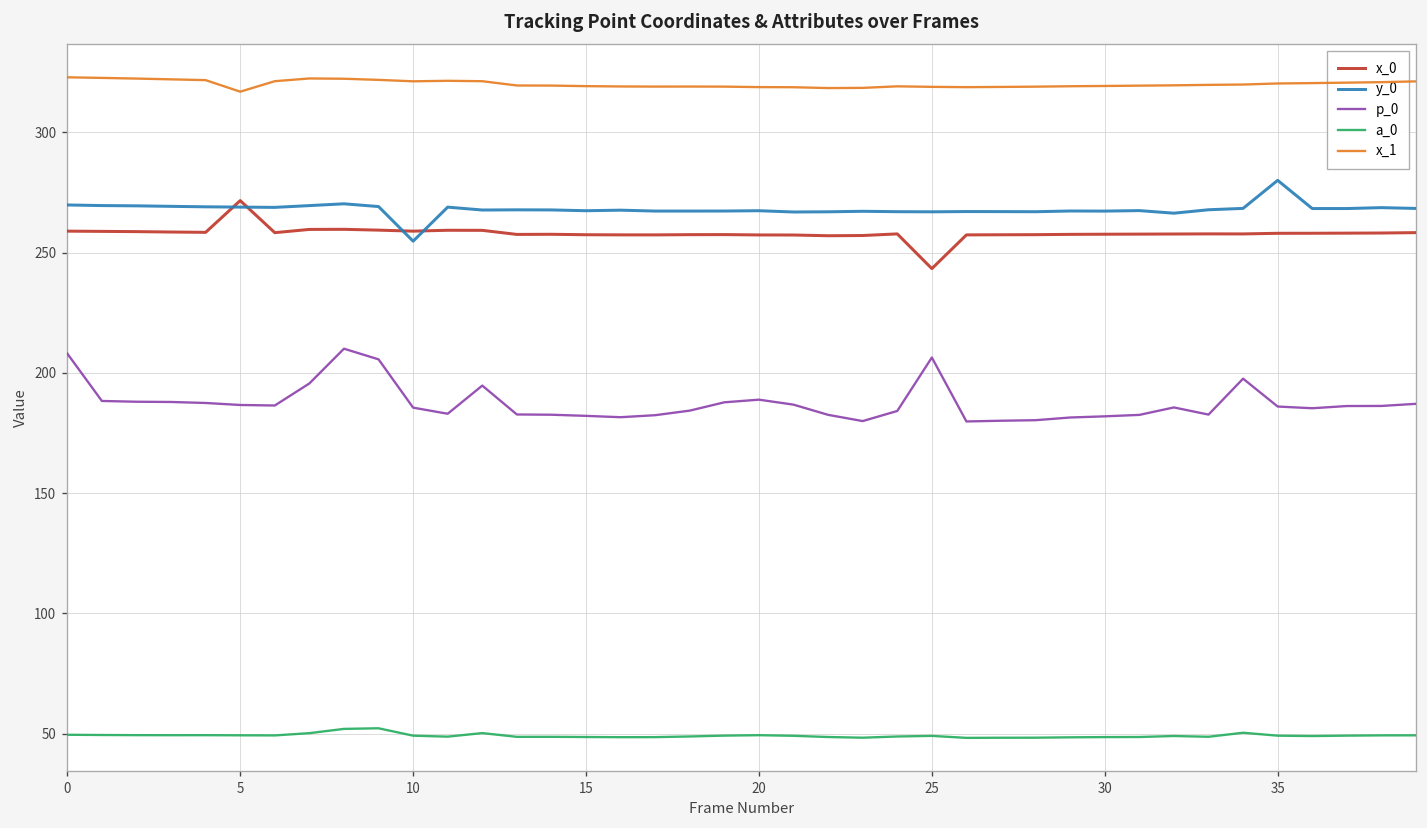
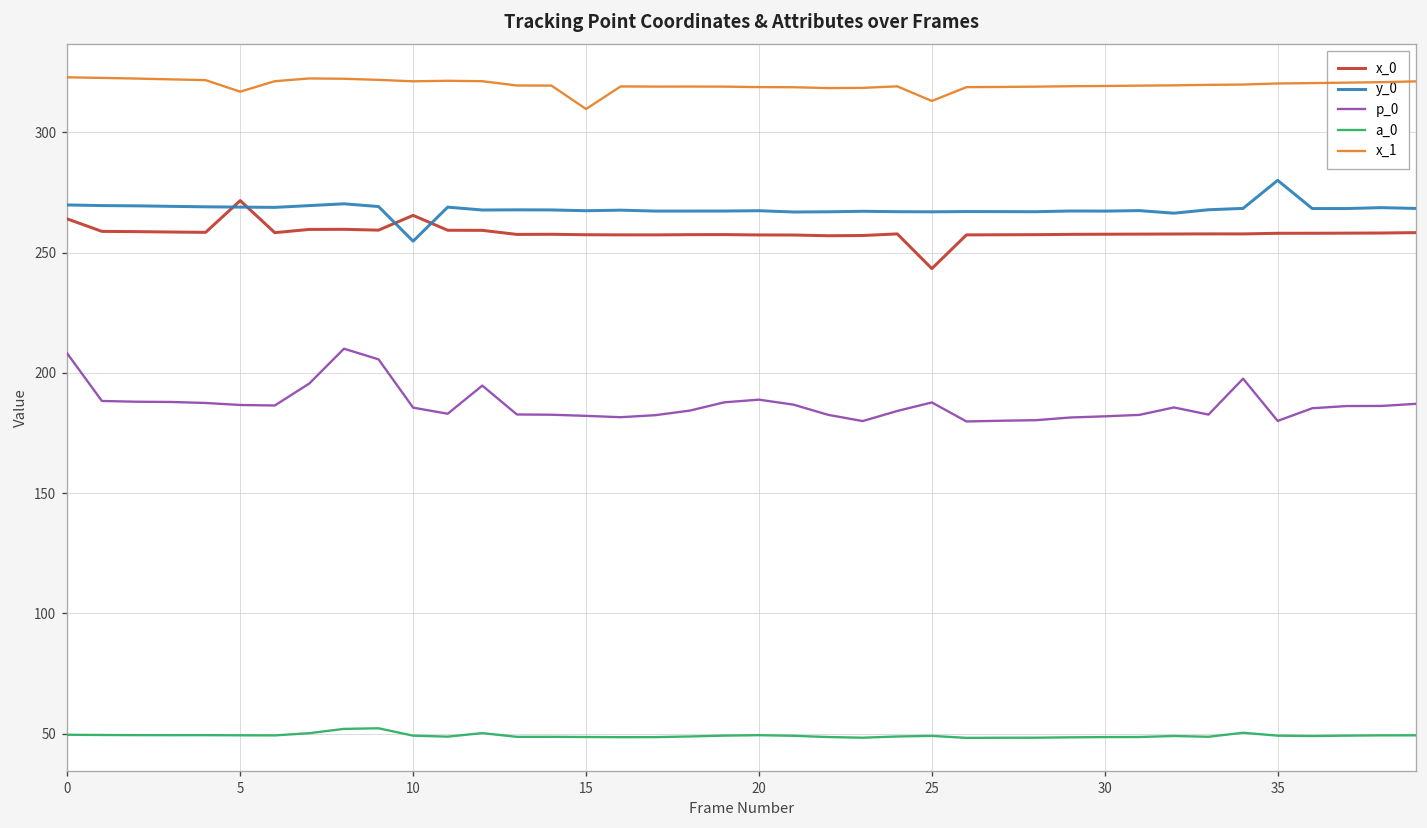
x_0, 0: 259 -> 264
x_0, 10: 259 -> 265
x_1, 15: 319 -> 310
p_0, 25: 206 -> 188
x_1, 25: 319 -> 313
p_0, 35: 186 -> 180
